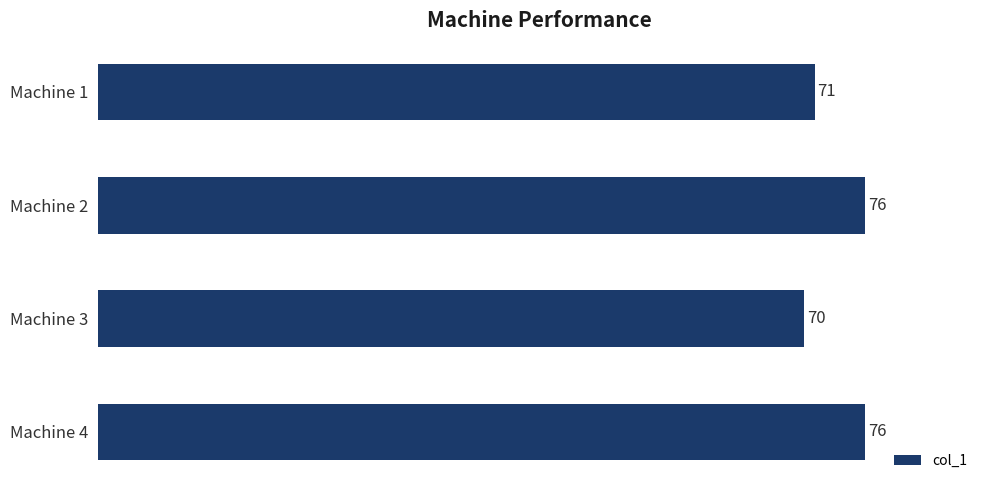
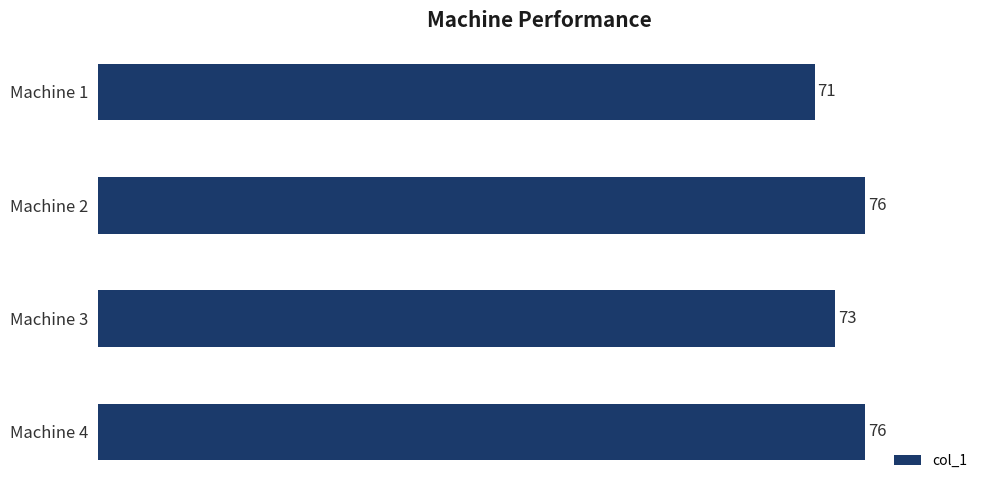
Machine 3: 70 -> 73
